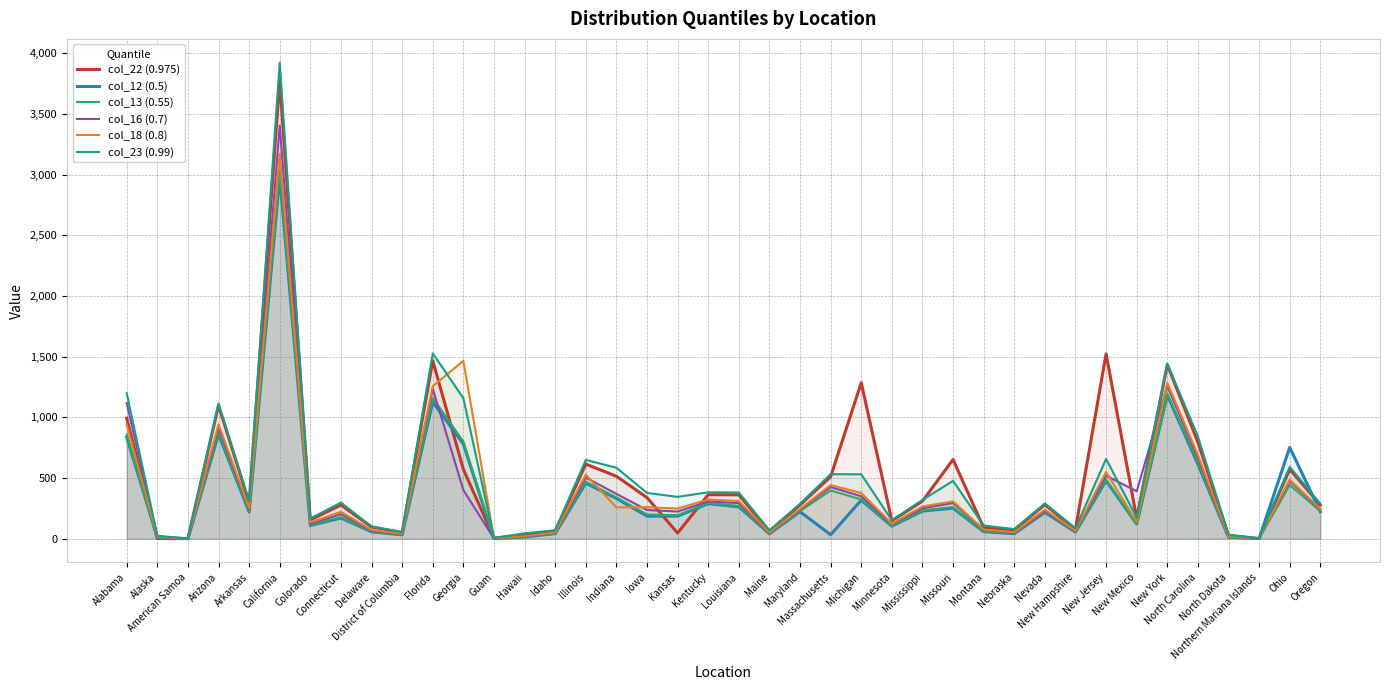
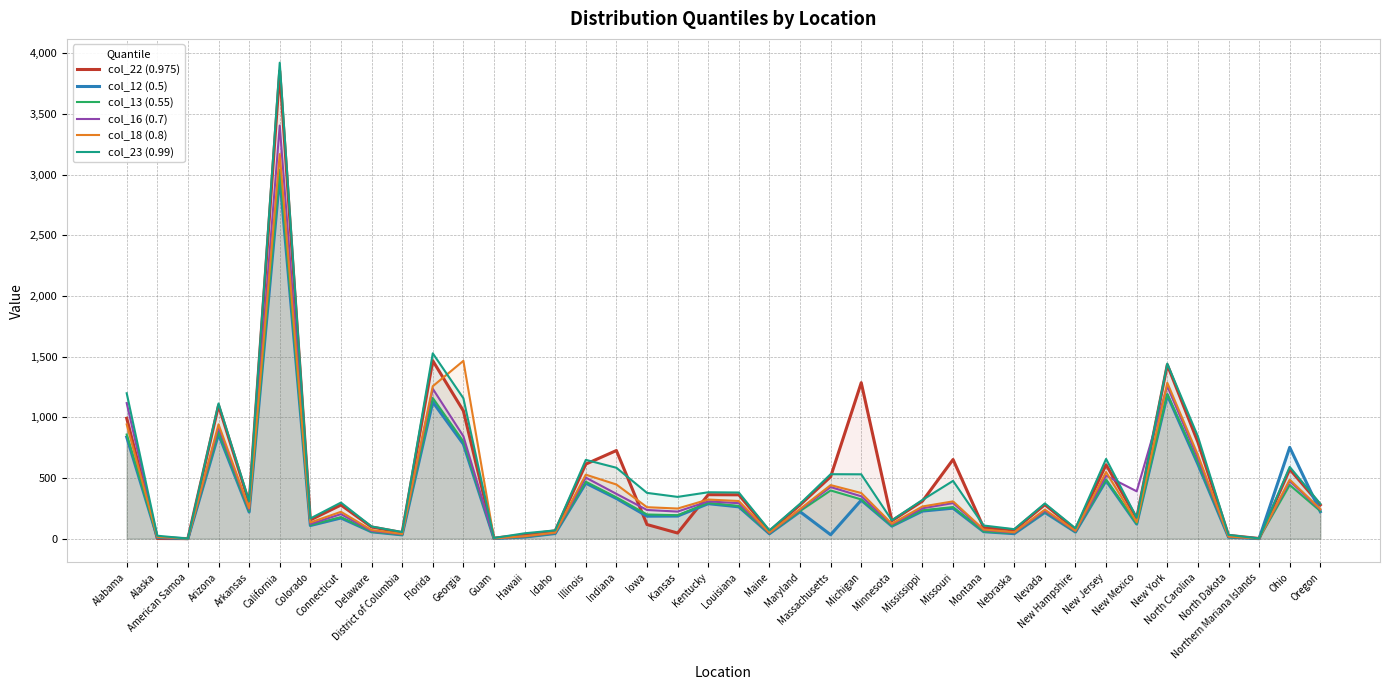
col_22 (0.975), California: 3,780 -> 3,850
col_22 (0.975), Georgia: 570 -> 1,050
col_16 (0.7), Georgia: 400 -> 840
col_22 (0.975), Indiana: 510 -> 730
col_18 (0.8), Indiana: 260 -> 450
col_22 (0.975), Iowa: 340 -> 120
col_22 (0.975), New Jersey: 1,520 -> 610
